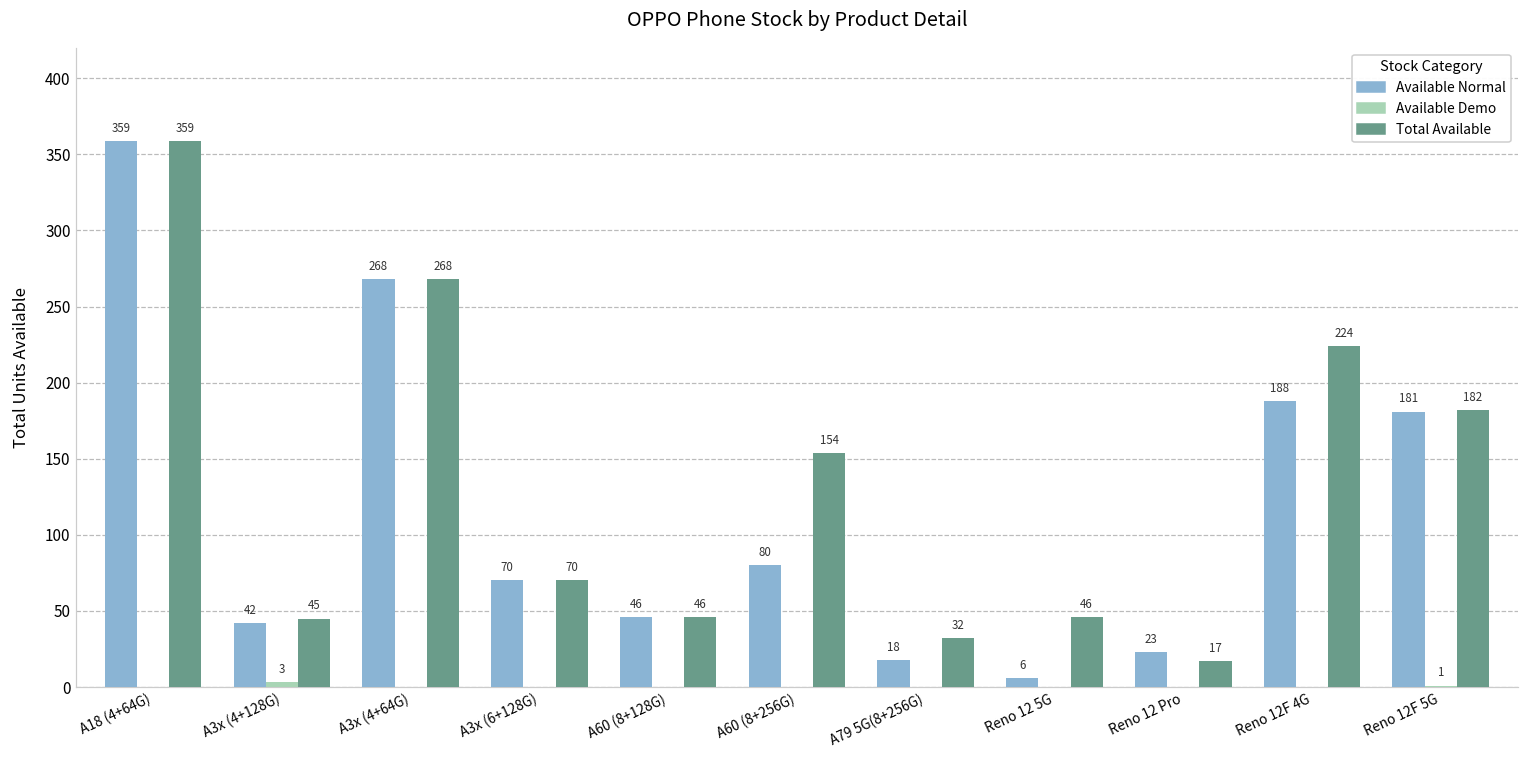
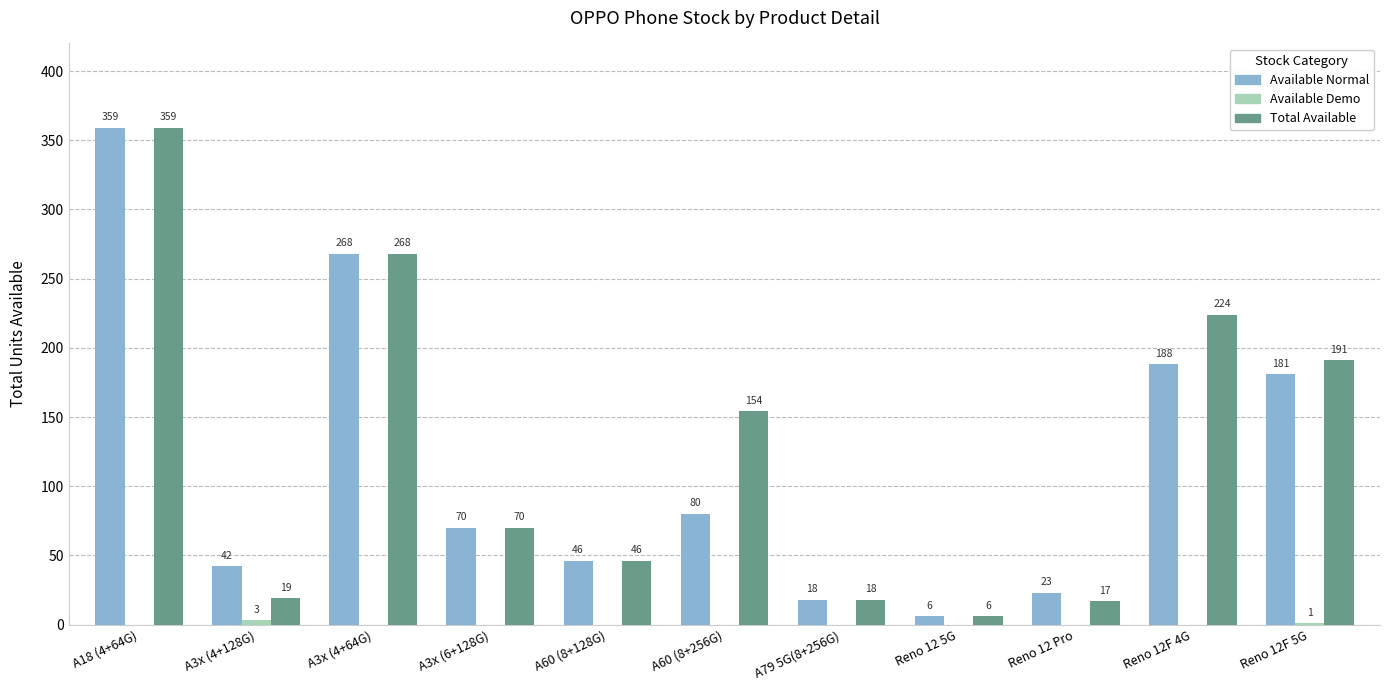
Total Available, A3x (4+128G): 45 -> 19
Total Available, A79 5G(8+256G): 32 -> 18
Total Available, Reno 12 5G: 46 -> 6
Total Available, Reno 12F 5G: 182 -> 191
